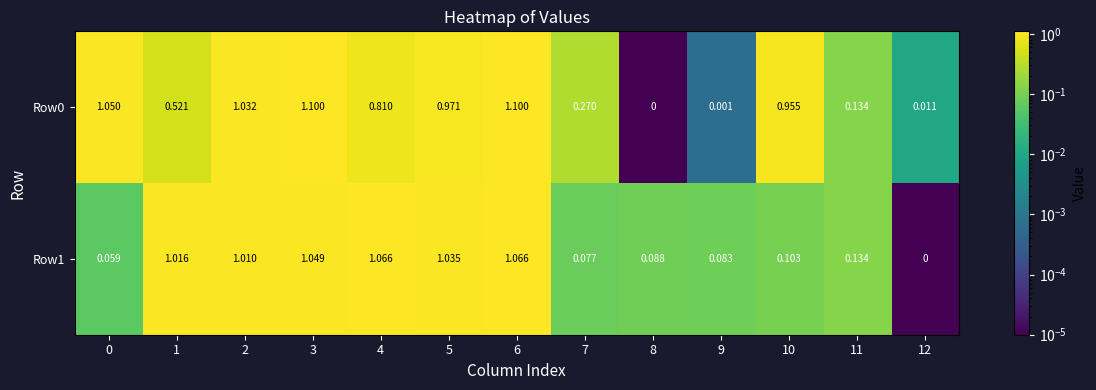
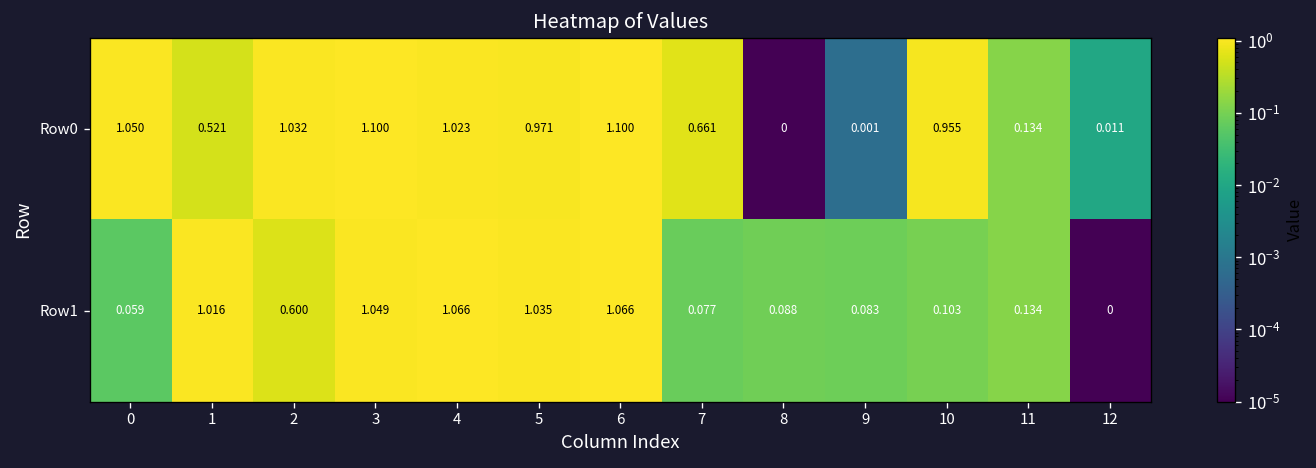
Row0, 4: 0.810 -> 1.023
Row0, 7: 0.270 -> 0.661
Row1, 2: 1.010 -> 0.600
